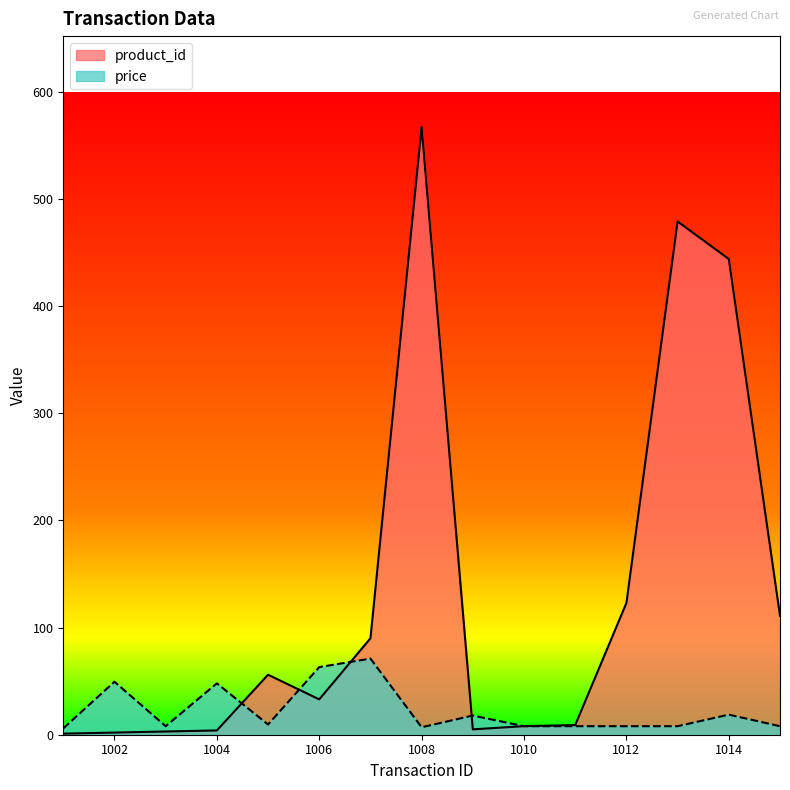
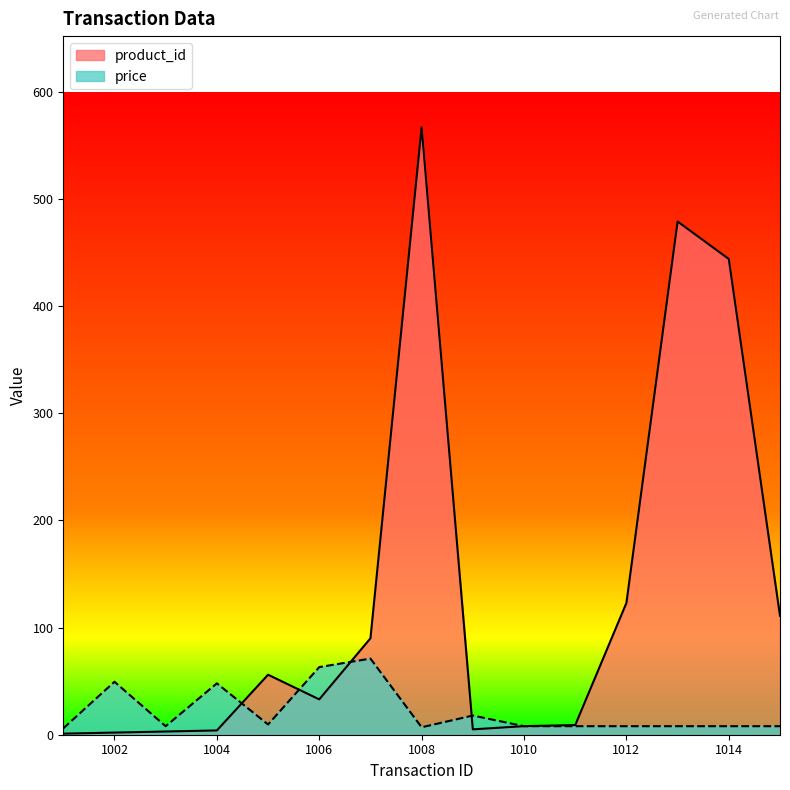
price, 1014: 19 -> 8
